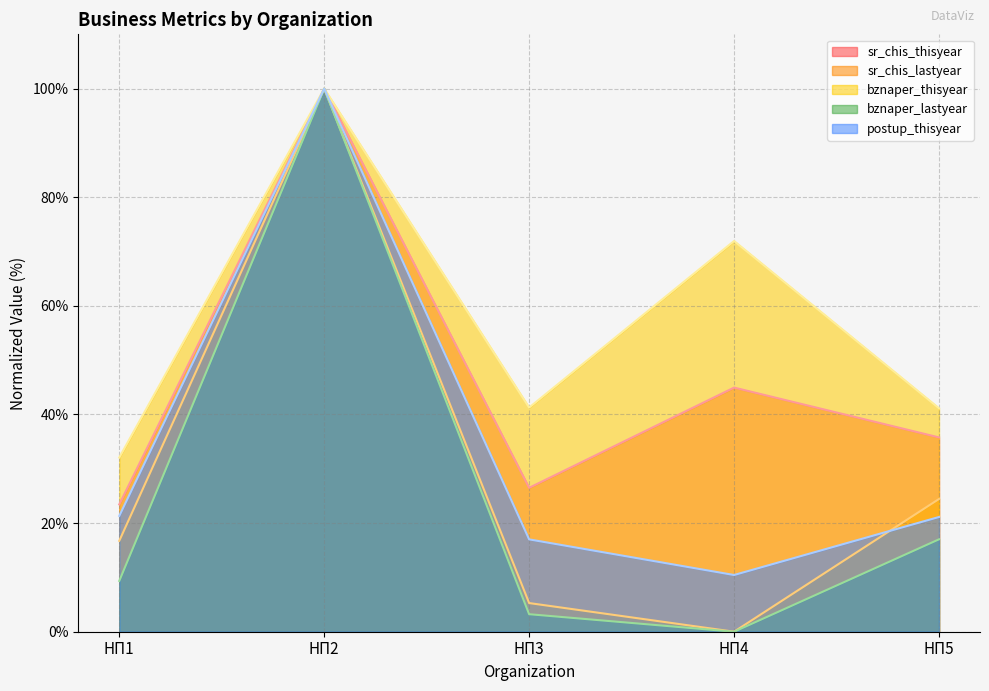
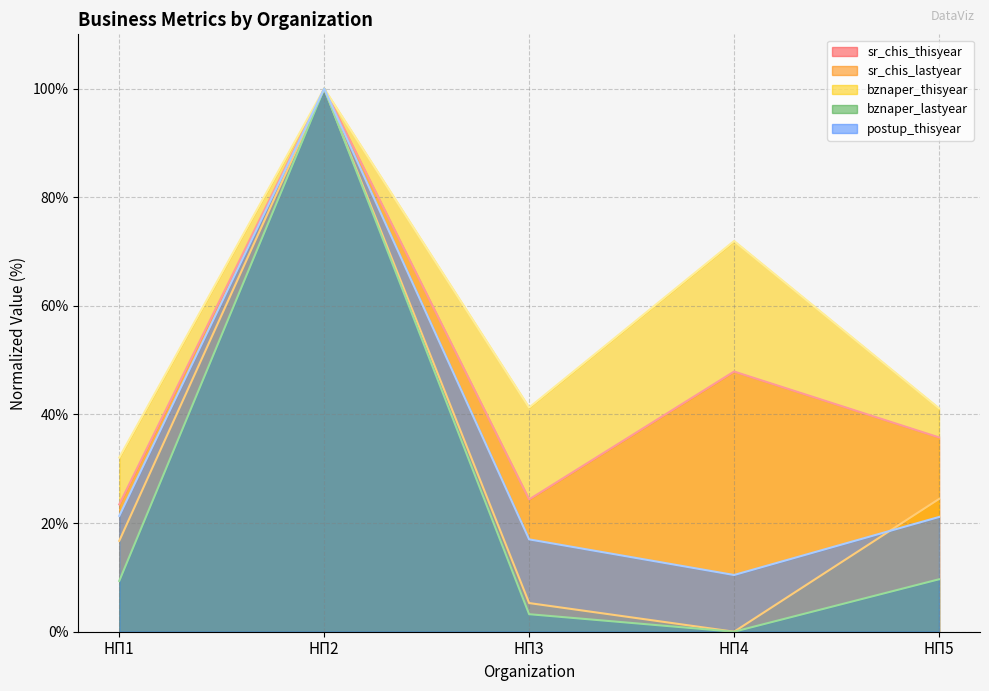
sr_chis_thisyear, НП3: 27% -> 24%
sr_chis_thisyear, НП4: 45% -> 48%
bznaper_lastyear, НП5: 17% -> 10%
